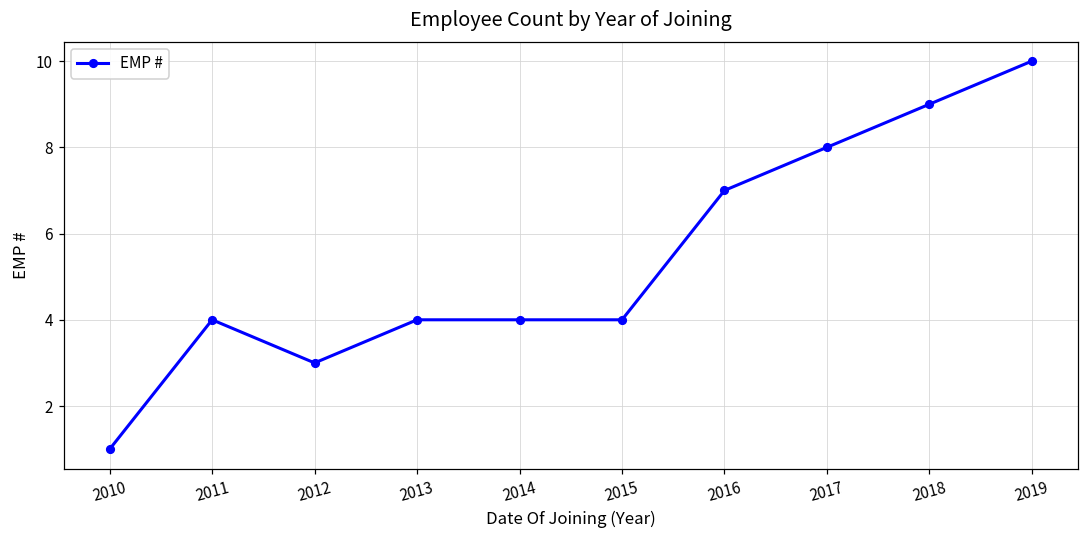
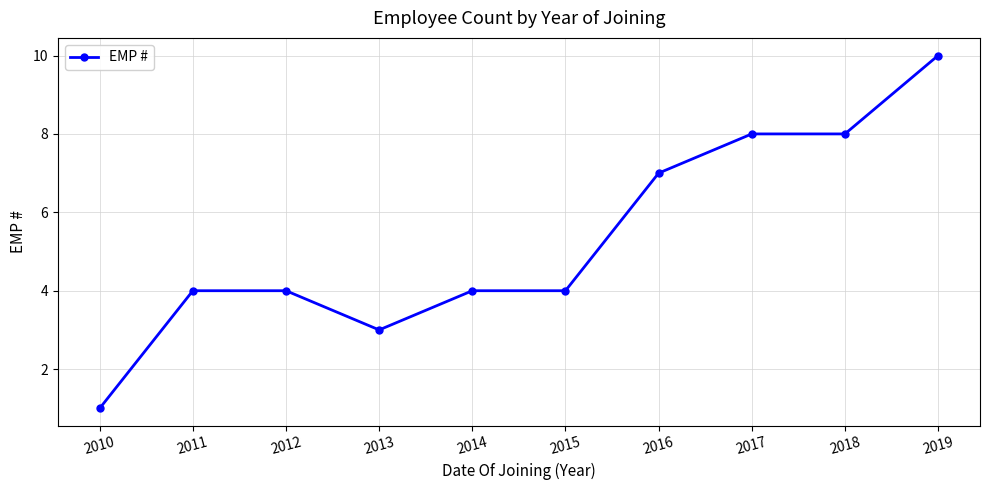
2012: 3 -> 4
2013: 4 -> 3
2018: 9 -> 8
